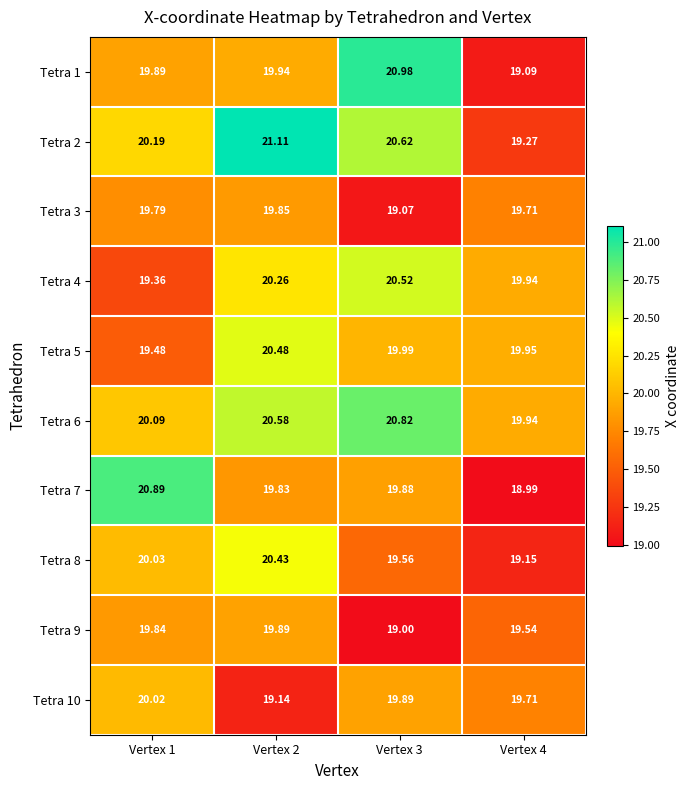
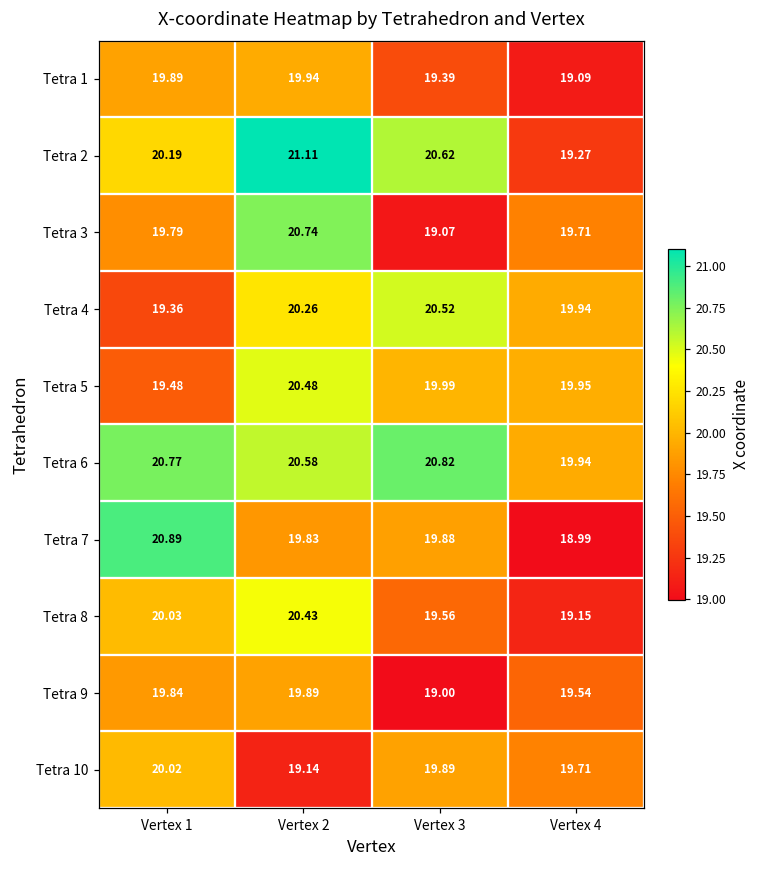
Tetra 1, Vertex 3: 20.98 -> 19.39
Tetra 3, Vertex 2: 19.85 -> 20.74
Tetra 6, Vertex 1: 20.09 -> 20.77
